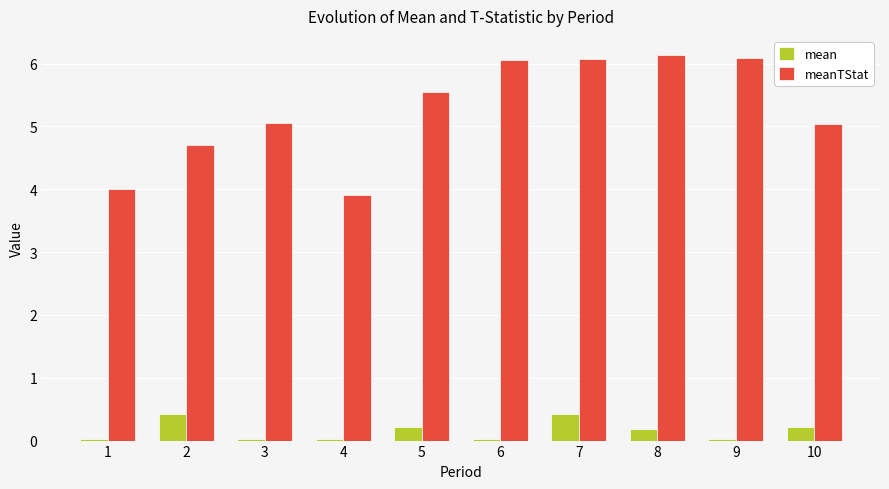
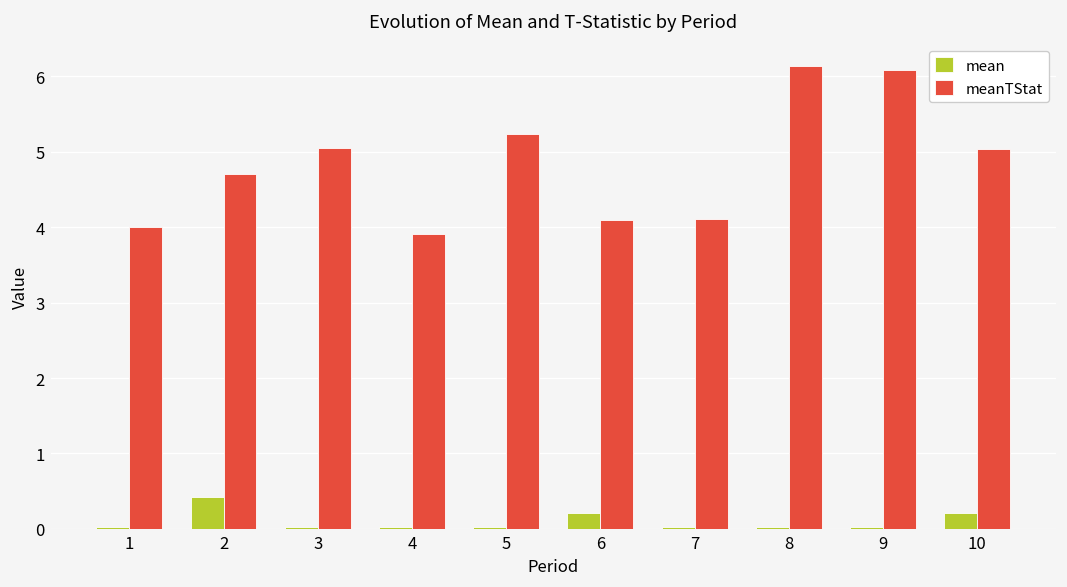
mean, 5: 0.2 -> 0.0
meanTStat, 5: 5.5 -> 5.2
mean, 6: 0.0 -> 0.2
meanTStat, 6: 6.1 -> 4.1
mean, 7: 0.4 -> 0.0
meanTStat, 7: 6.1 -> 4.1
mean, 8: 0.2 -> 0.0
